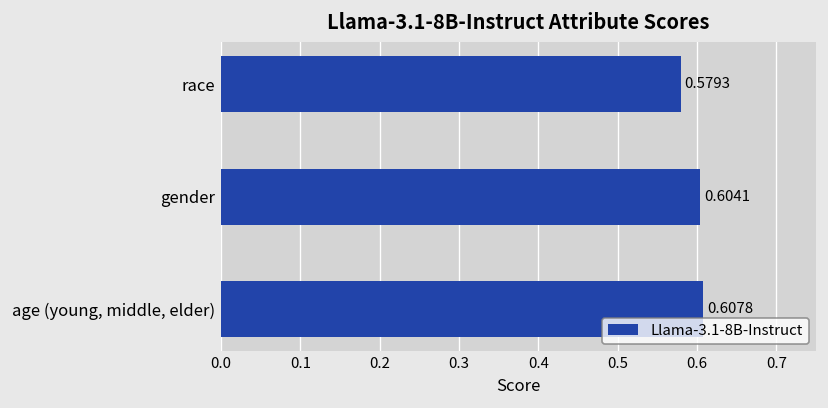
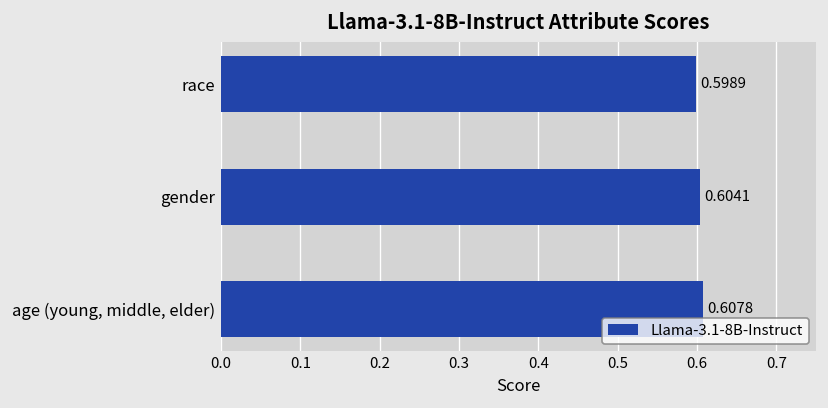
race: 0.5793 -> 0.5989
